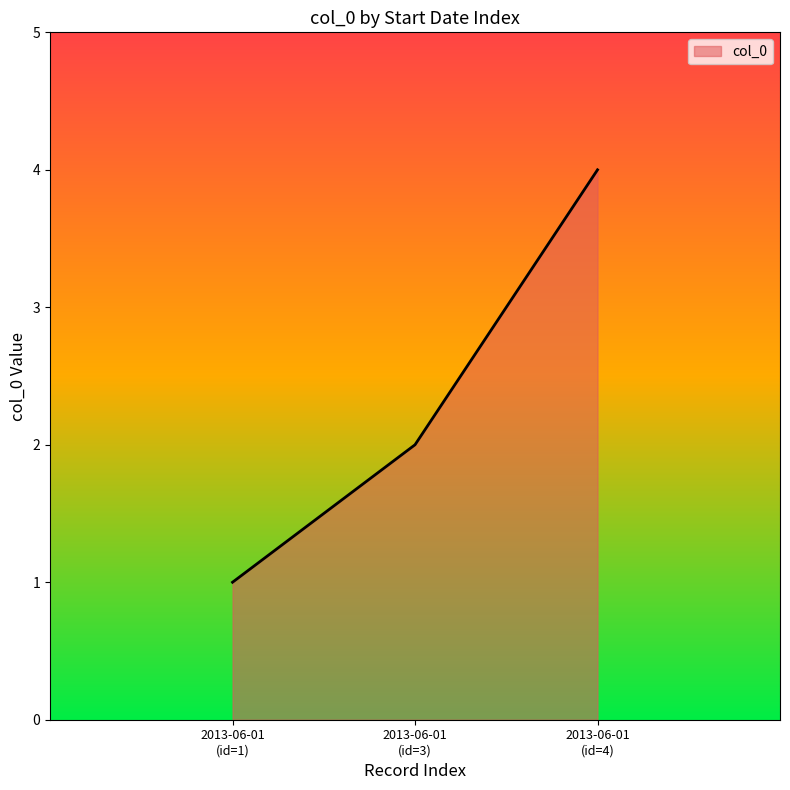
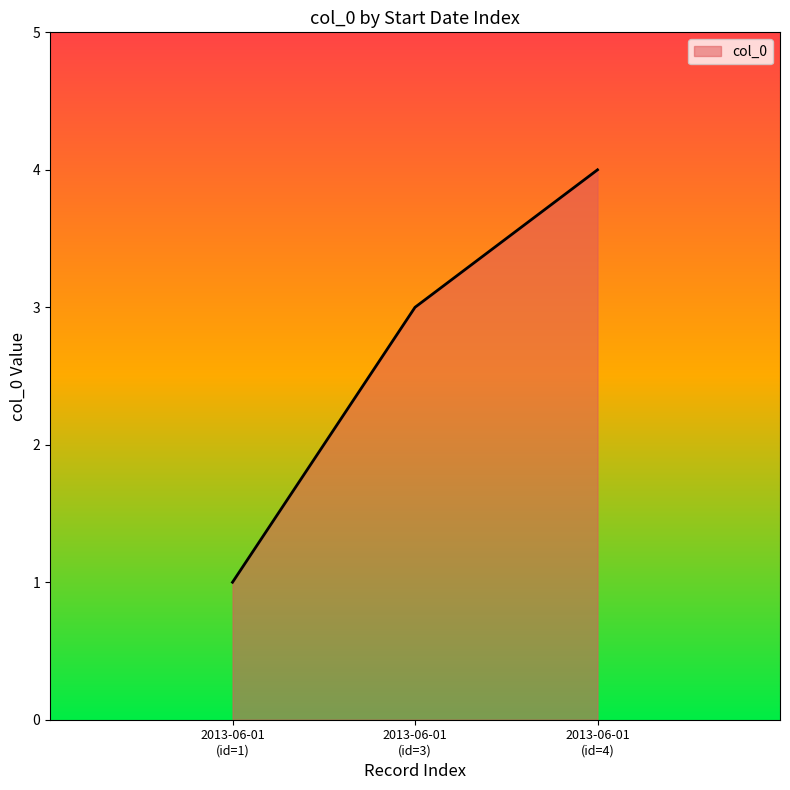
2013-06-01 (id=3): 2 -> 3
